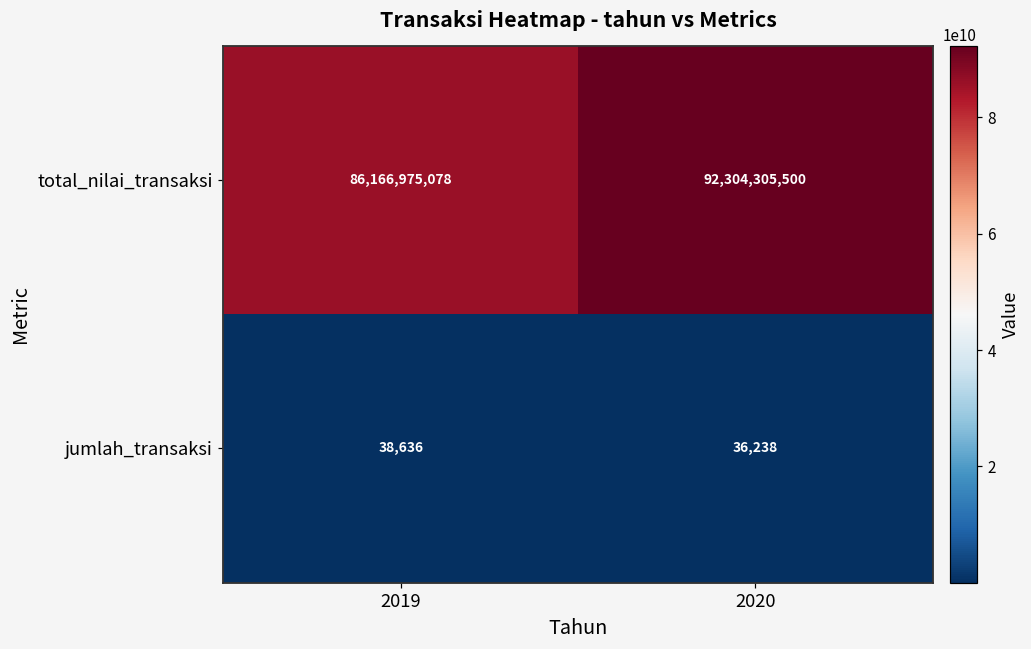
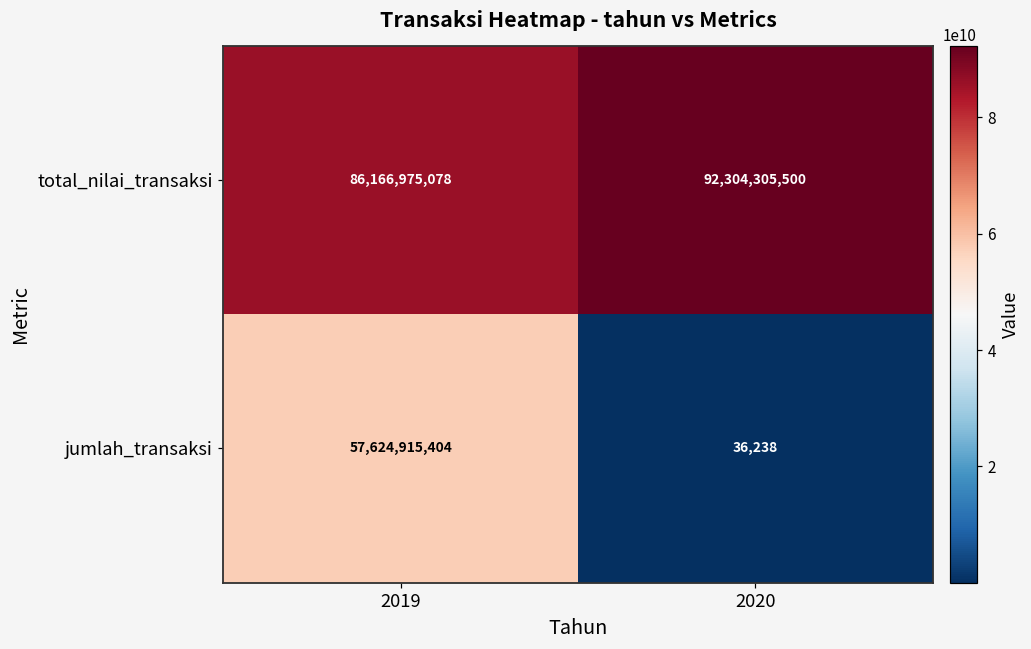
jumlah_transaksi, 2019: 38,636 -> 57,624,915,404
